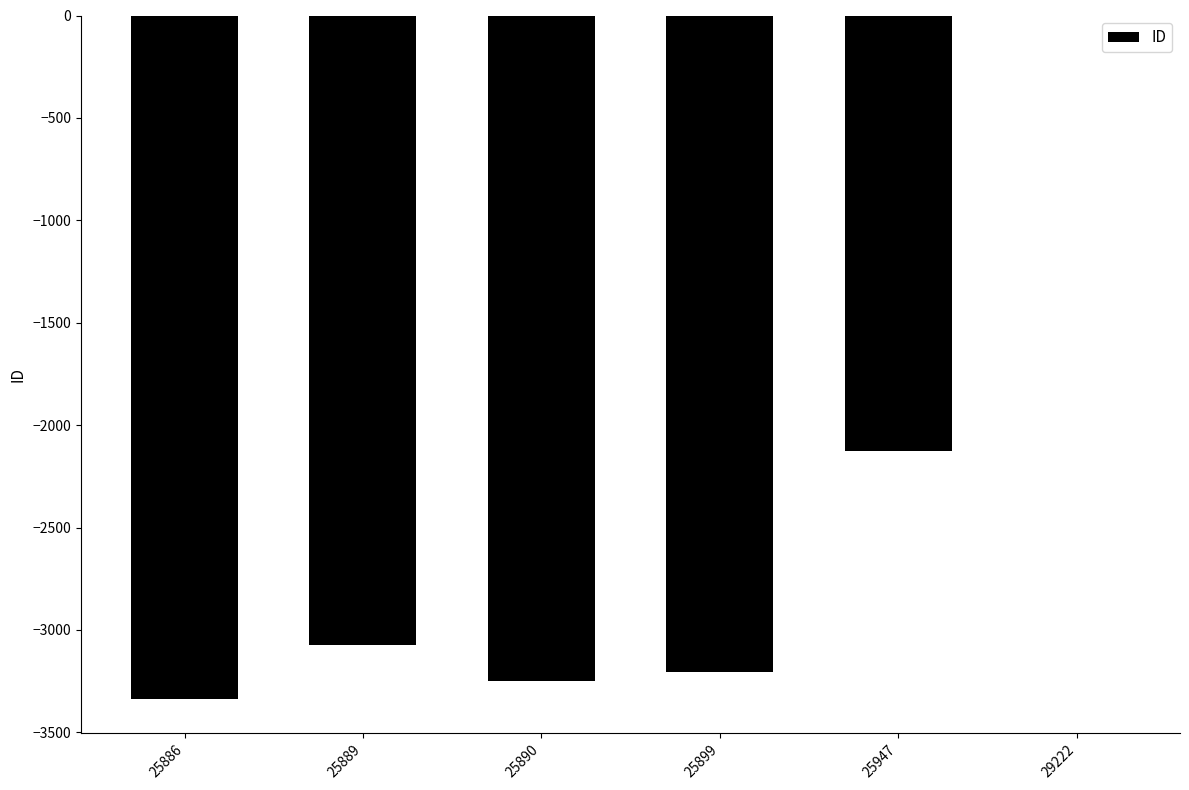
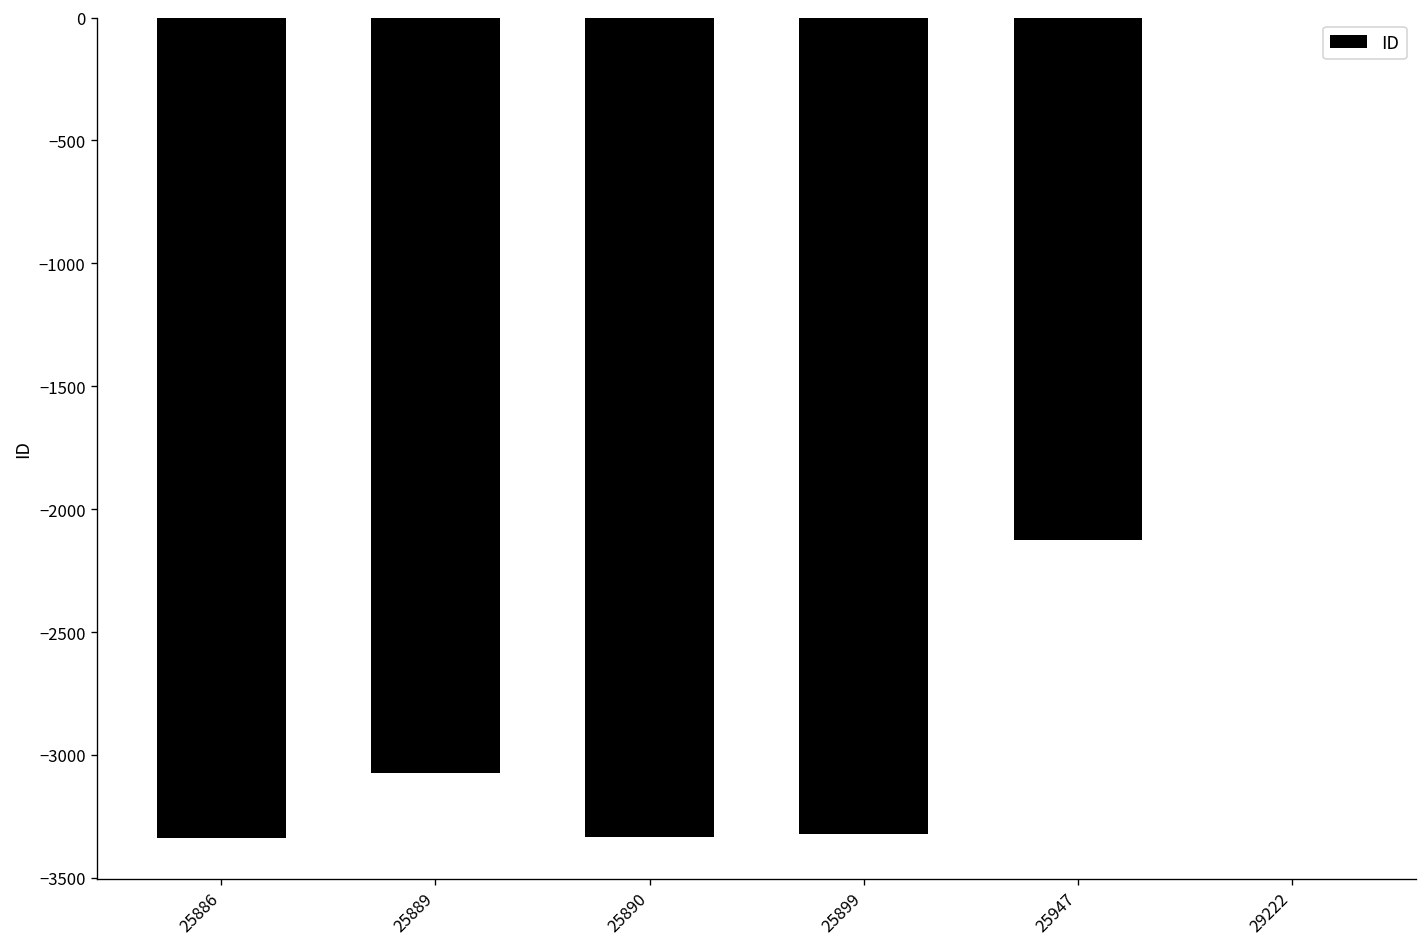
25890: -3250 -> -3330
25899: -3210 -> -3320
